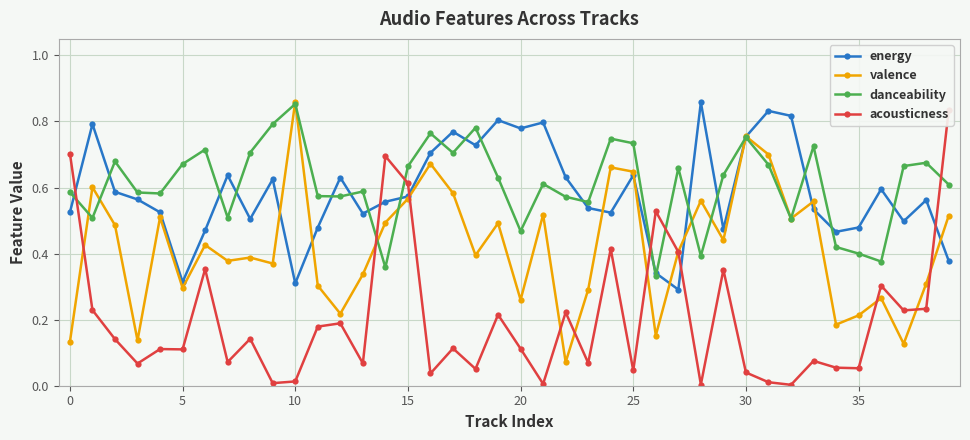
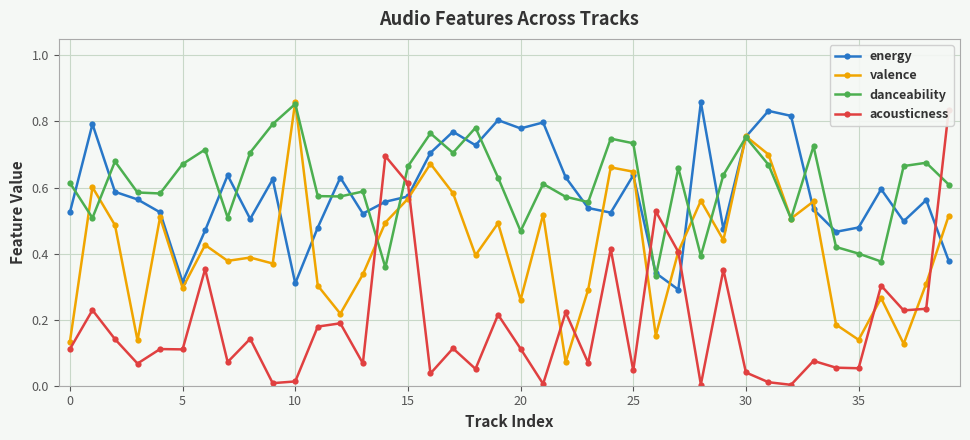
danceability, 0: 0.59 -> 0.61
acousticness, 0: 0.70 -> 0.11
valence, 35: 0.21 -> 0.14
